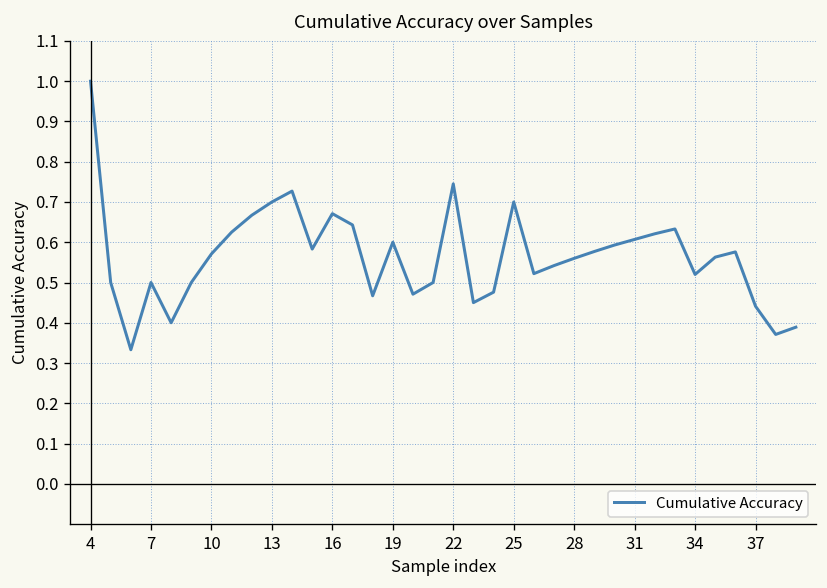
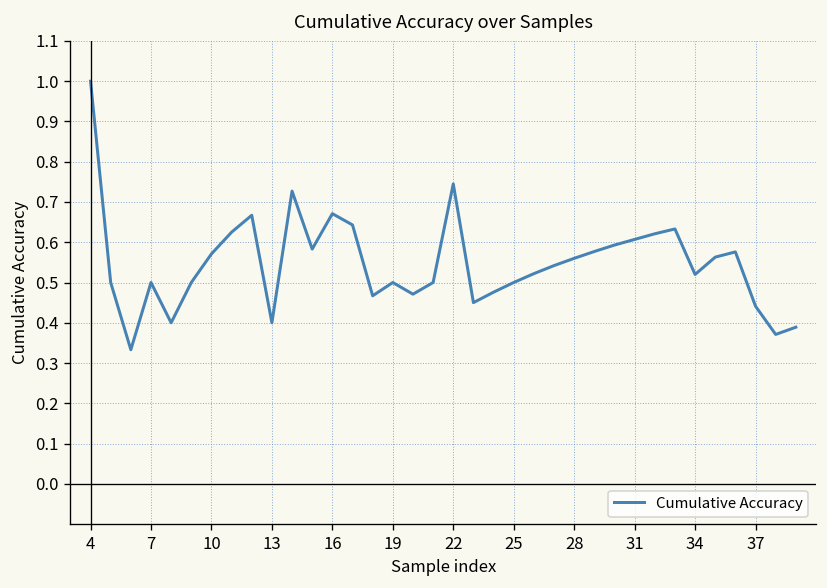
13: 0.7 -> 0.4
19: 0.6 -> 0.5
25: 0.7 -> 0.5
